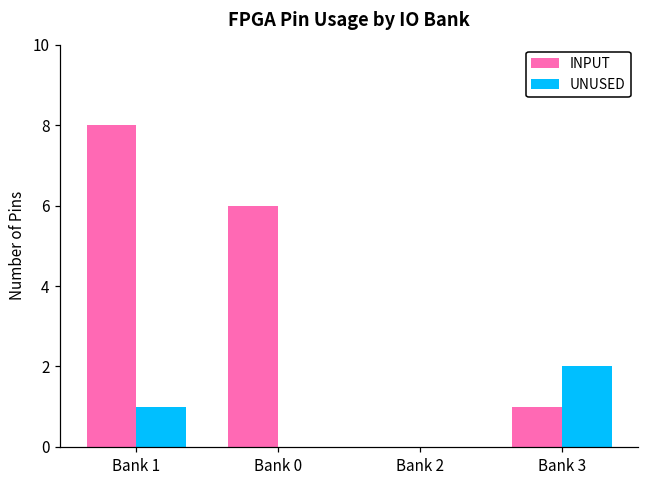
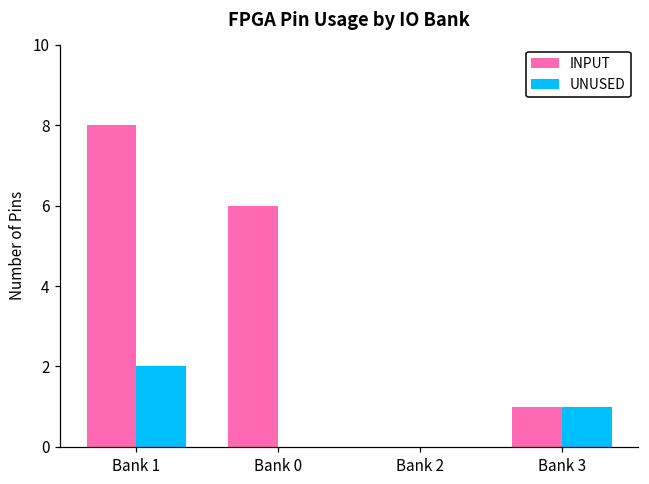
UNUSED, Bank 1: 1 -> 2
UNUSED, Bank 3: 2 -> 1
